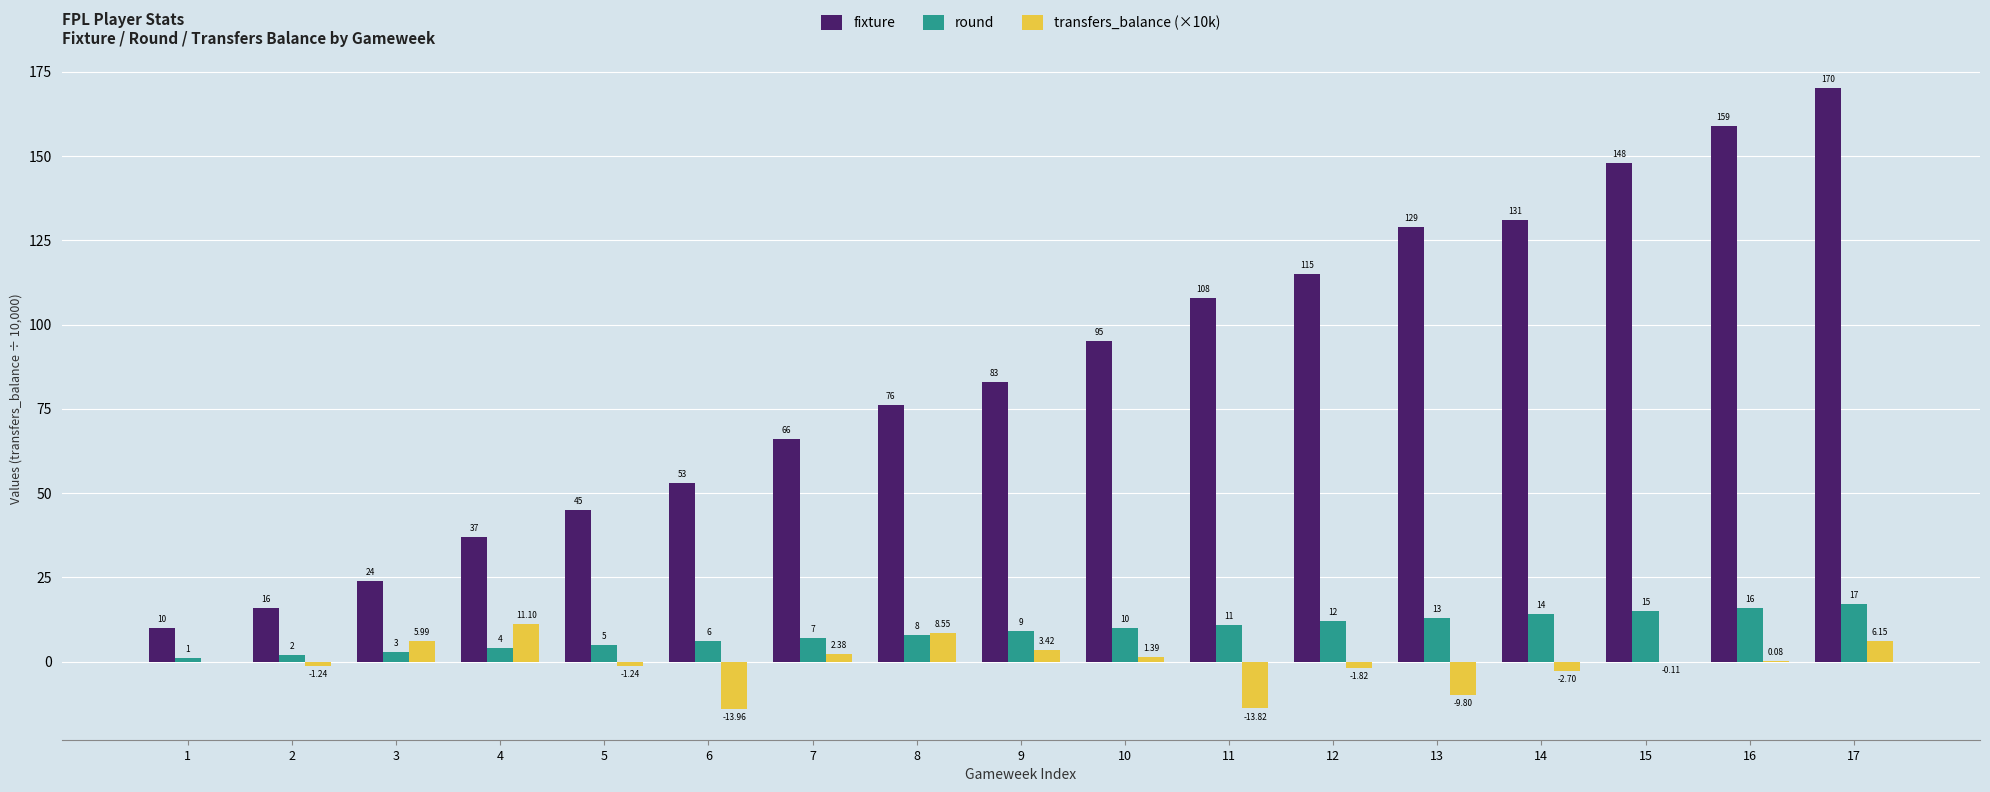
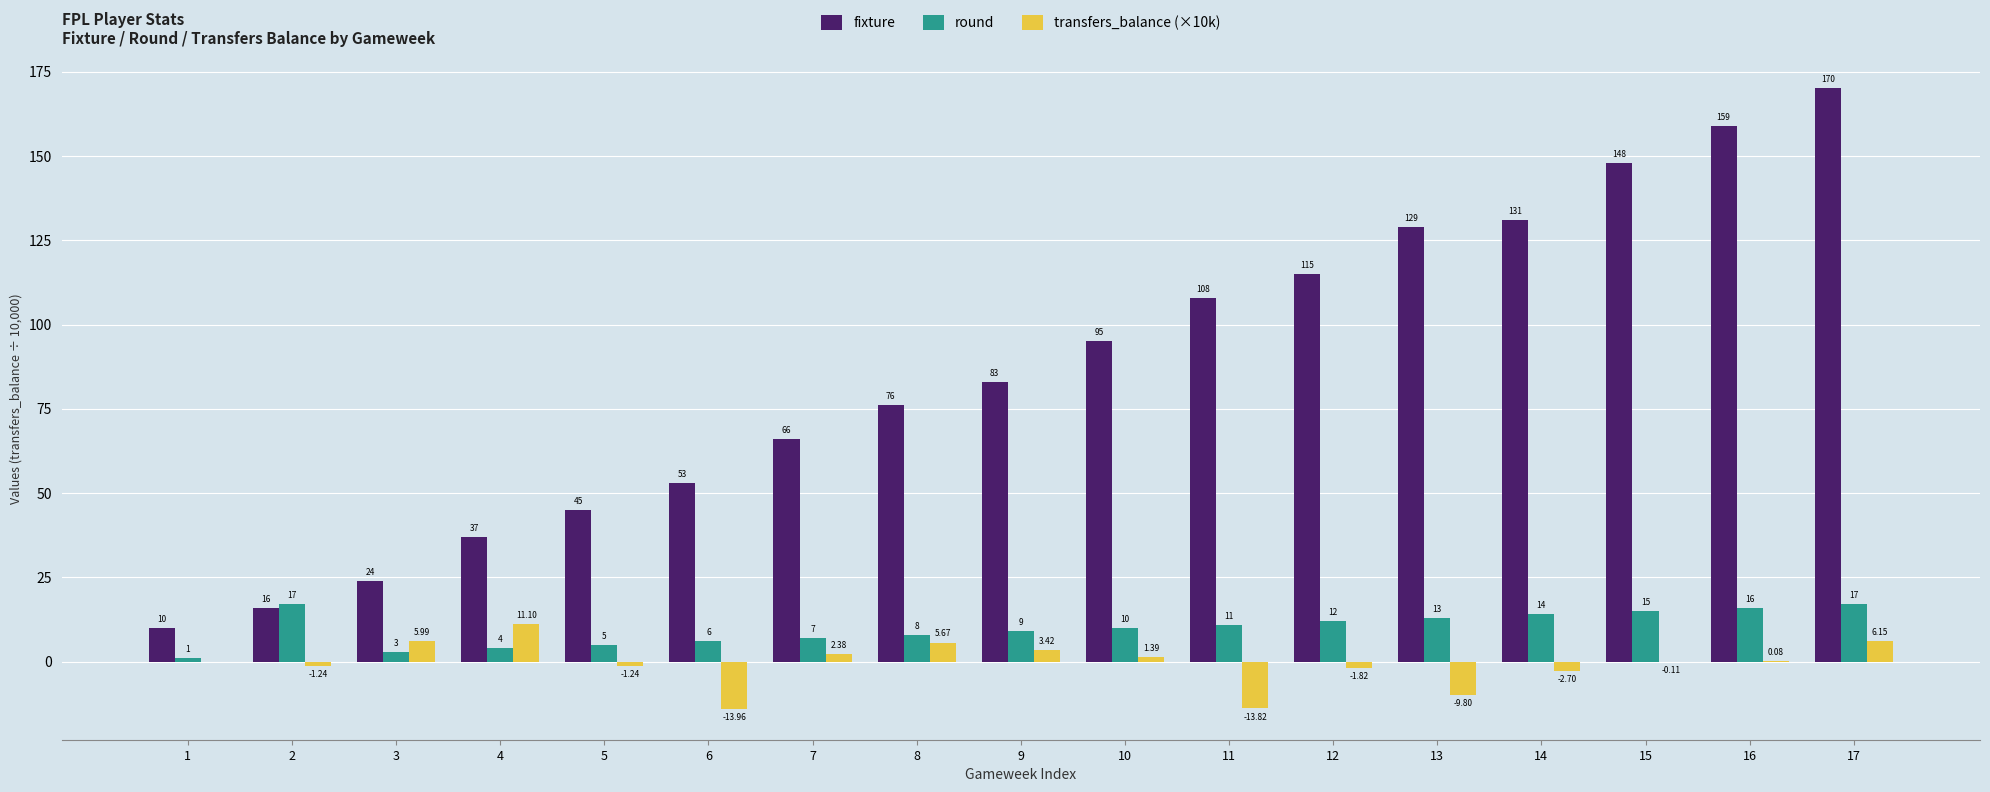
round, 2: 2 -> 17
transfers_balance (×10k), 8: 8.55 -> 5.67
